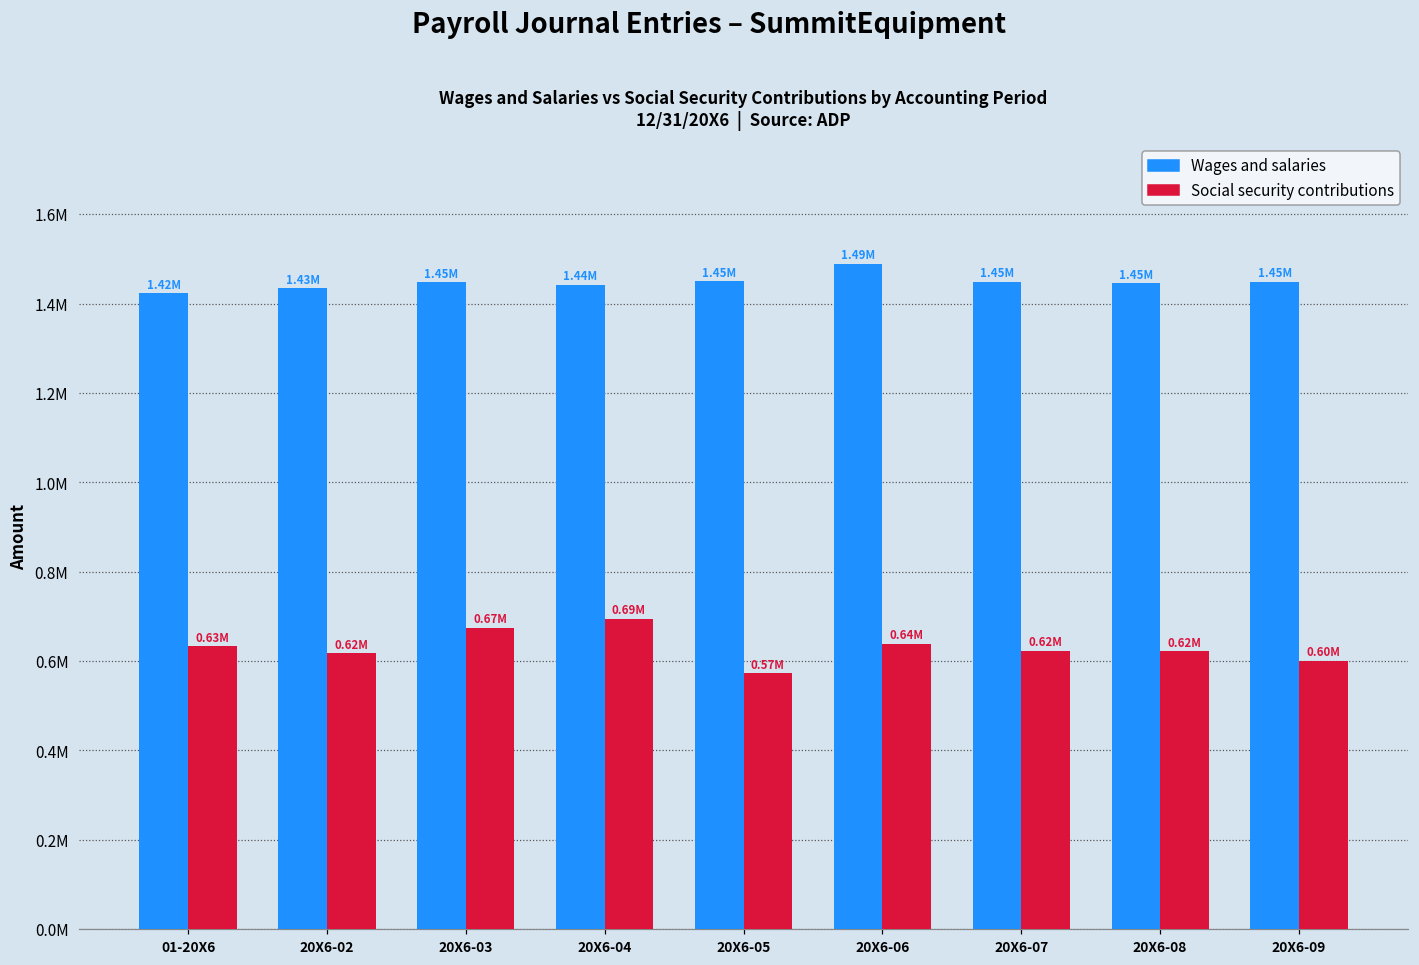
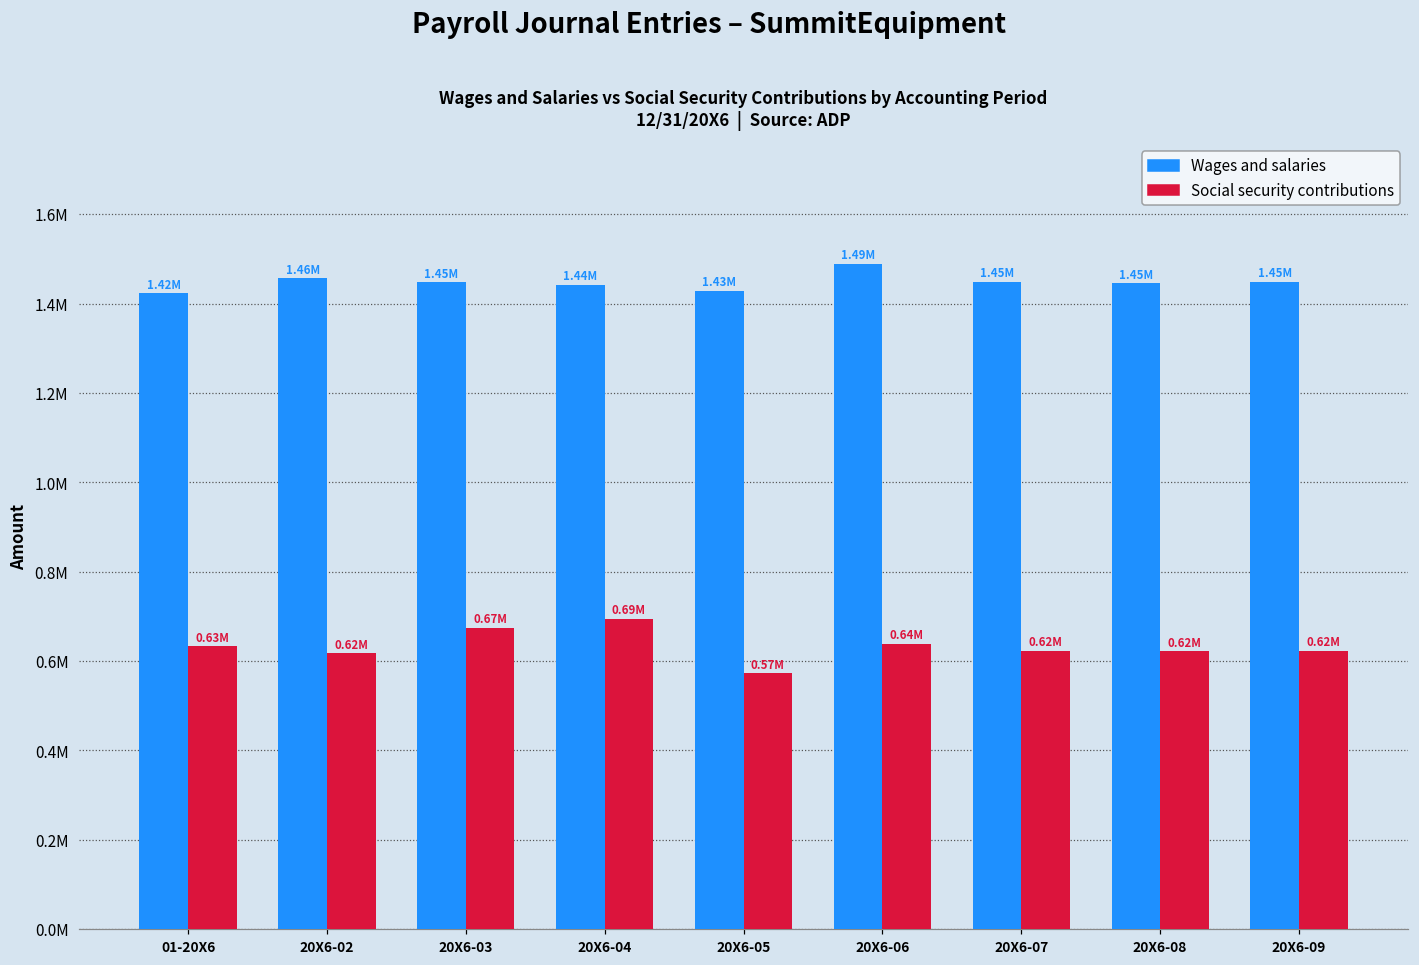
Wages and salaries, 20X6-02: 1.43M -> 1.46M
Wages and salaries, 20X6-05: 1.45M -> 1.43M
Social security contributions, 20X6-09: 0.60M -> 0.62M
